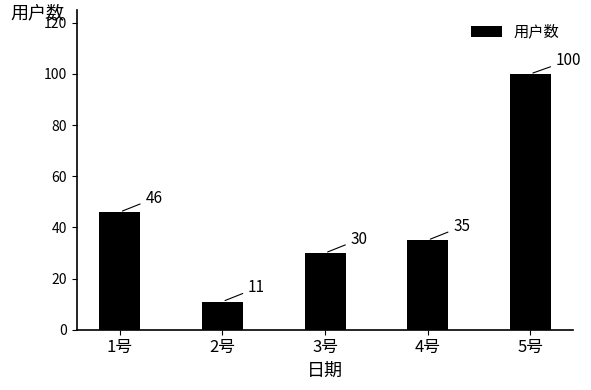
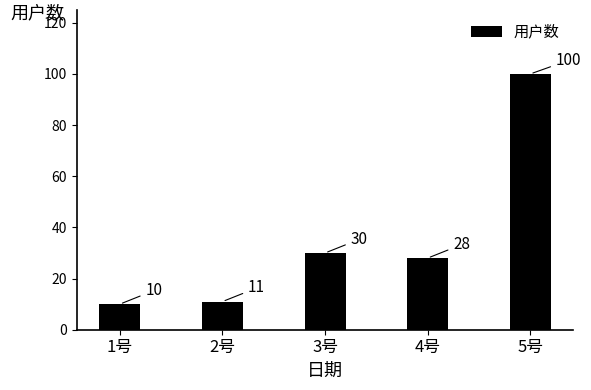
1号: 46 -> 10
4号: 35 -> 28
